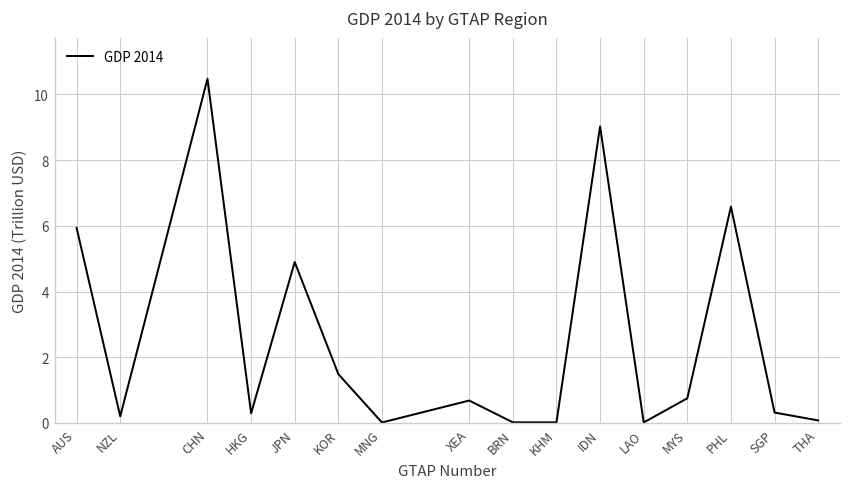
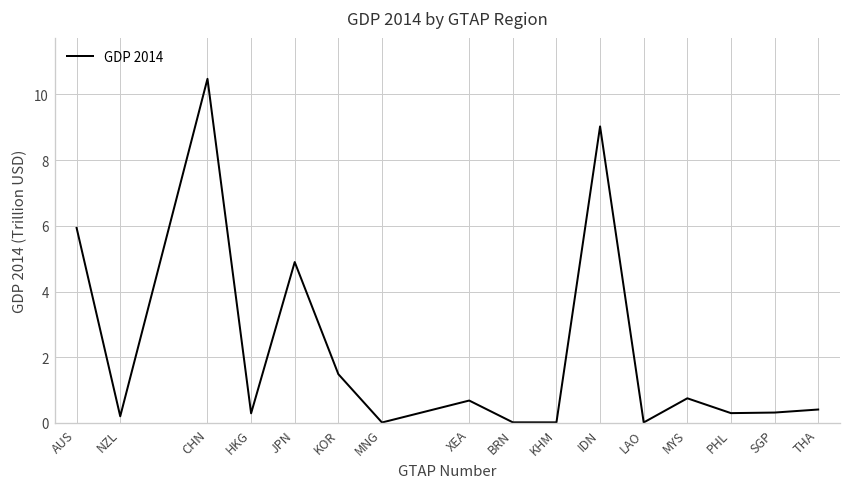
PHL: 6.6 -> 0.3
THA: 0.1 -> 0.4
